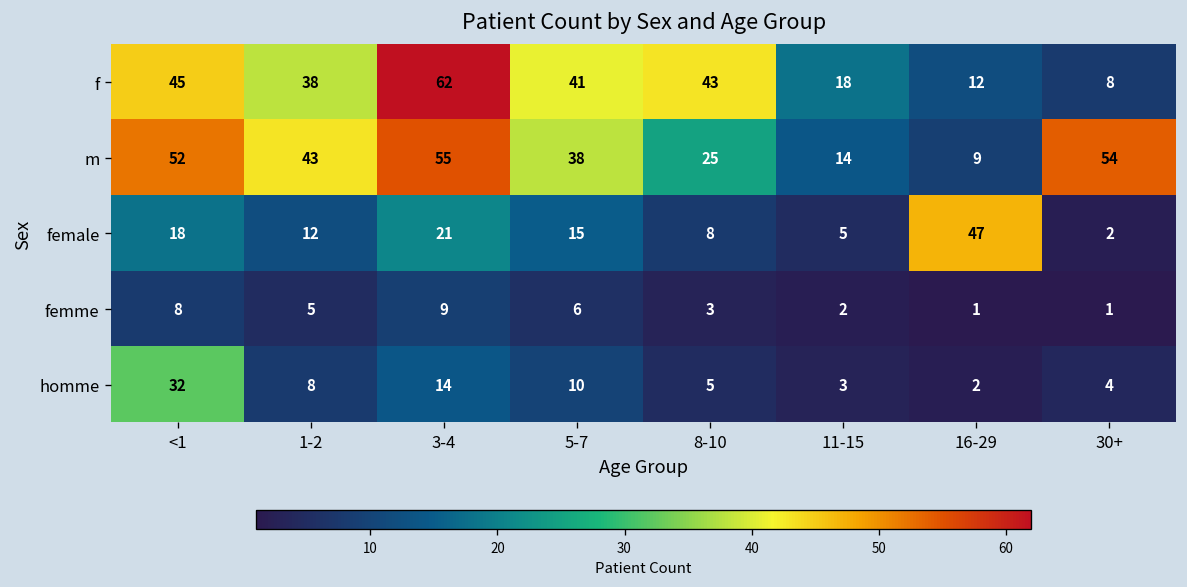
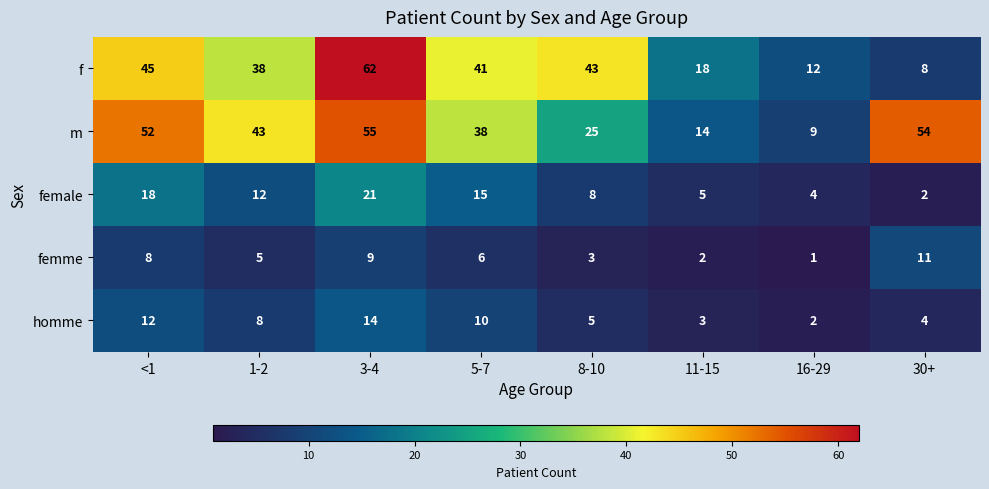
female, 16-29: 47 -> 4
femme, 30+: 1 -> 11
homme, <1: 32 -> 12
